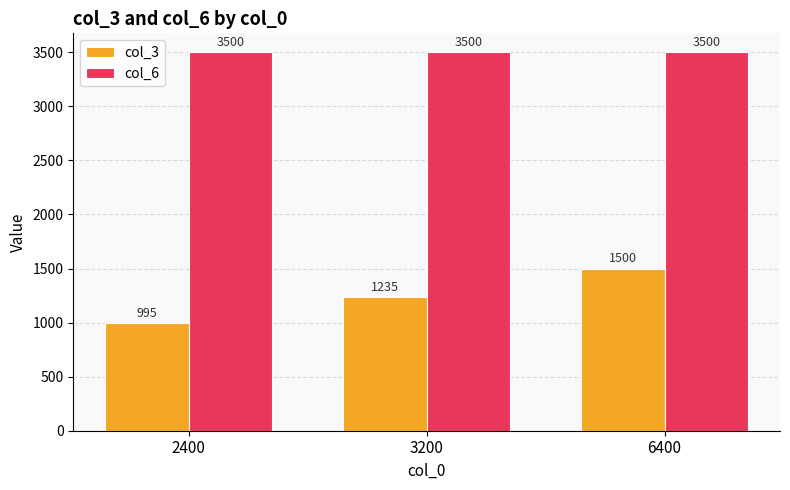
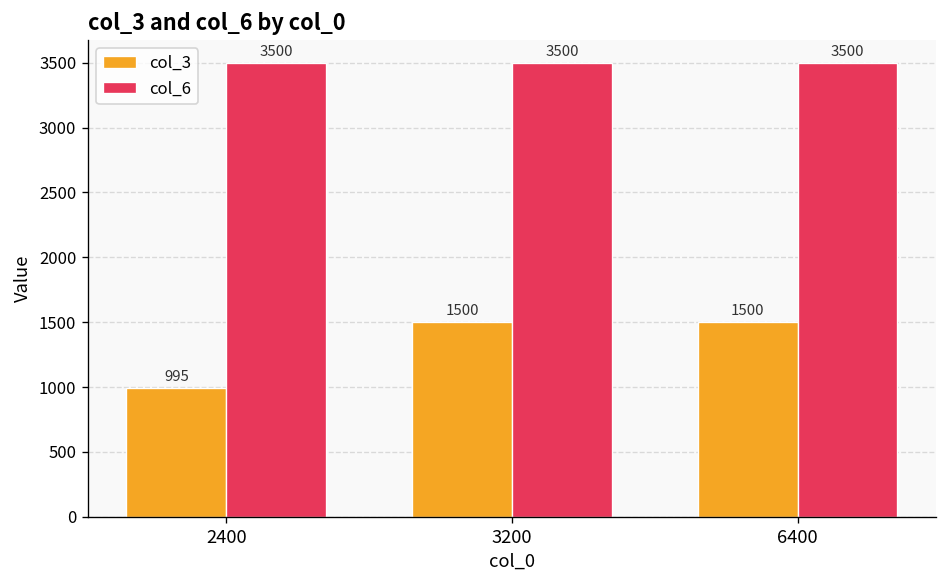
col_3, 3200: 1235 -> 1500
